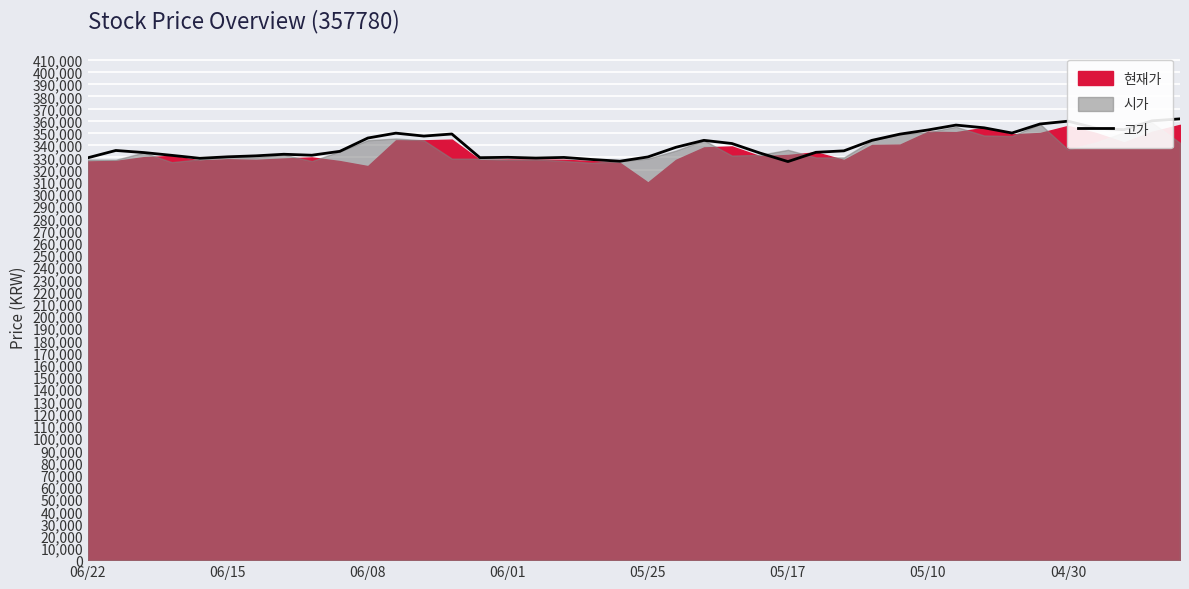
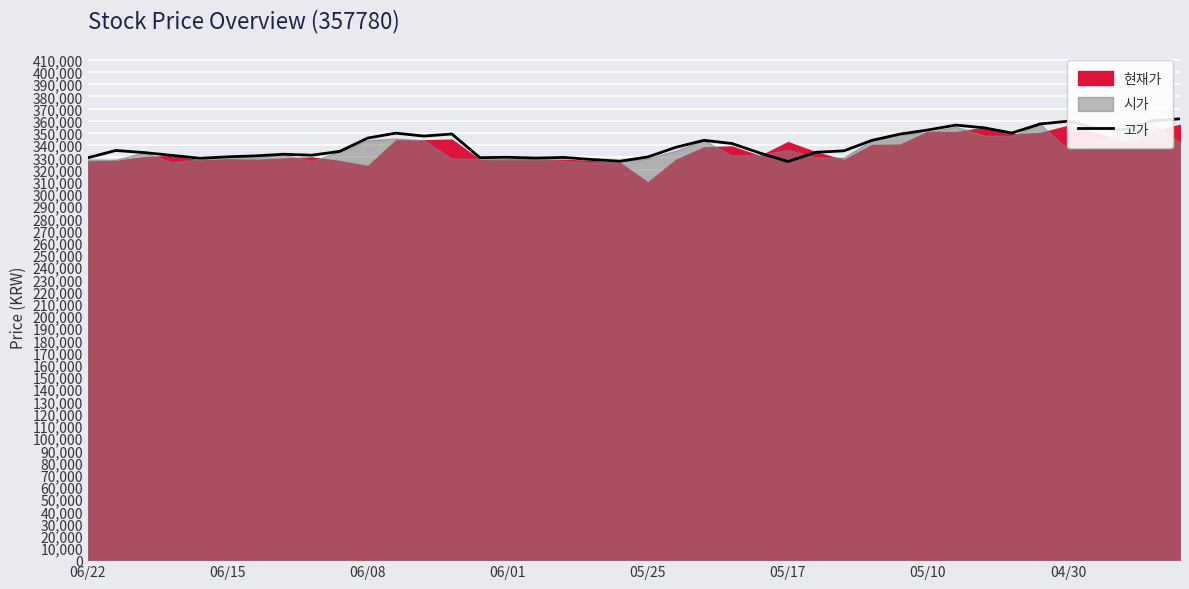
현재가, 05/17: 332,000 -> 343,000
